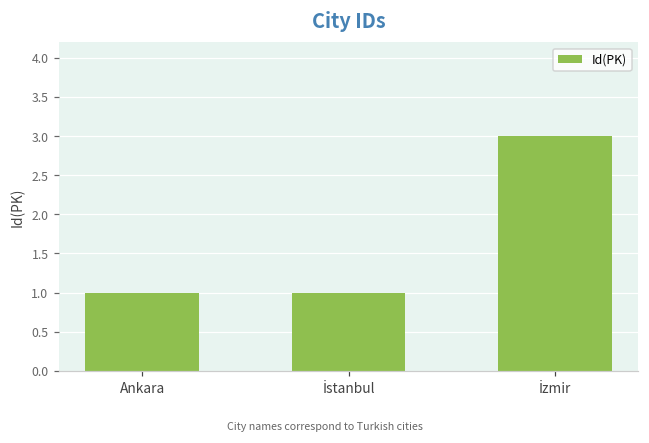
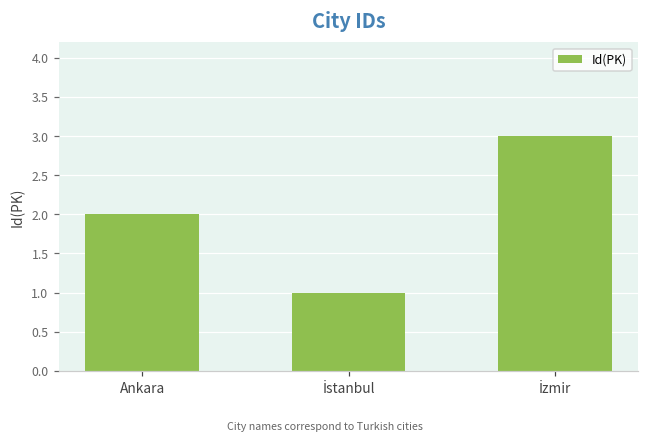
Ankara: 1 -> 2
